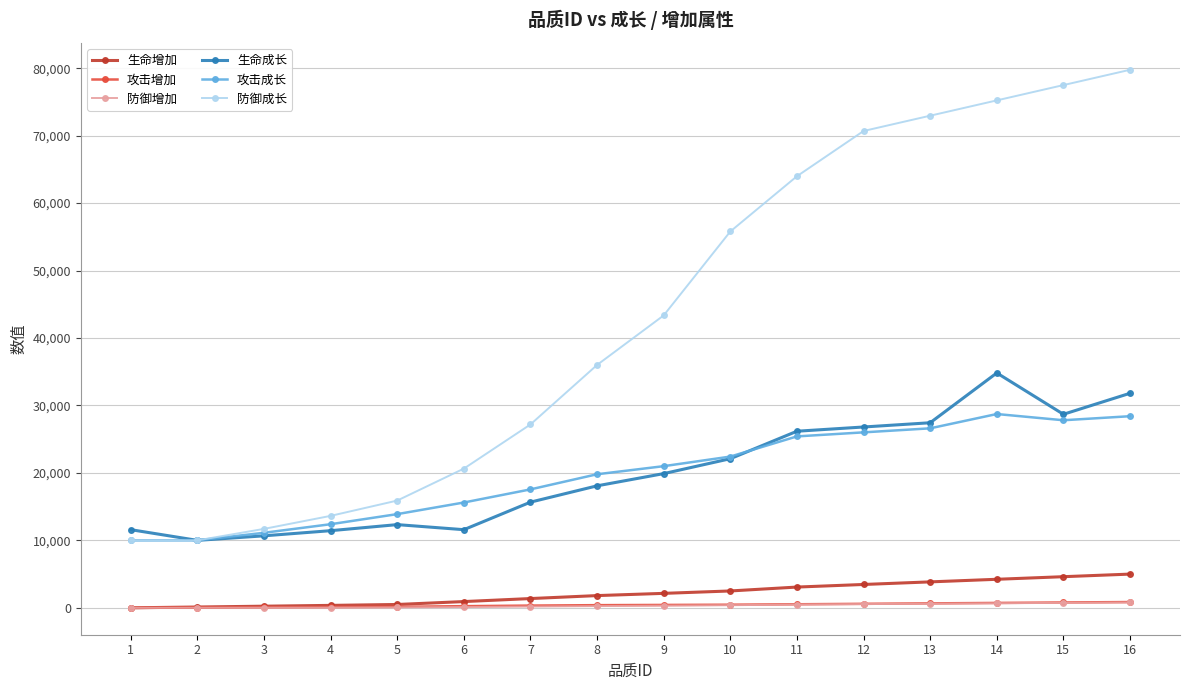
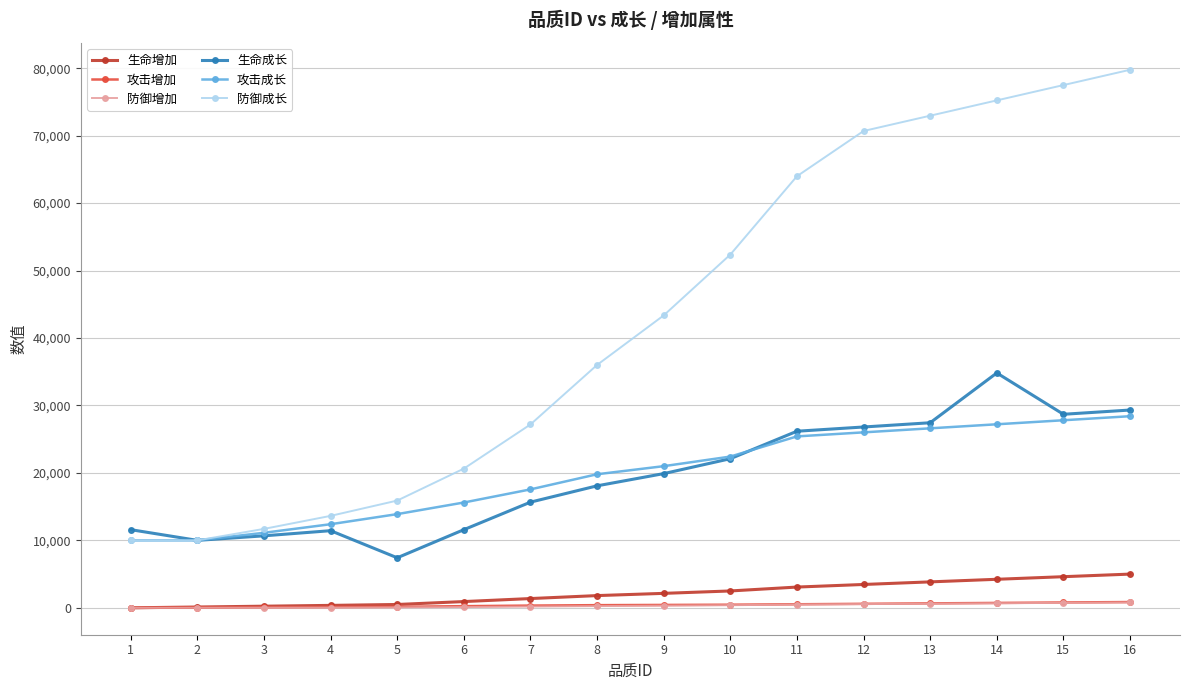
生命成长, 5: 12,000 -> 7,000
防御成长, 10: 56,000 -> 52,000
攻击成长, 14: 29,000 -> 27,000
生命成长, 16: 32,000 -> 29,000
